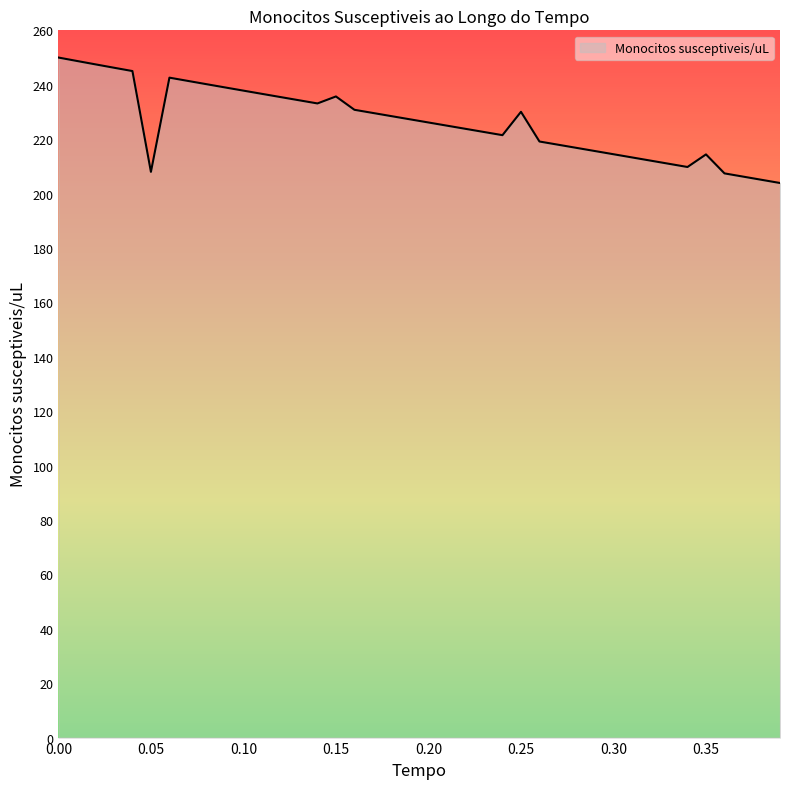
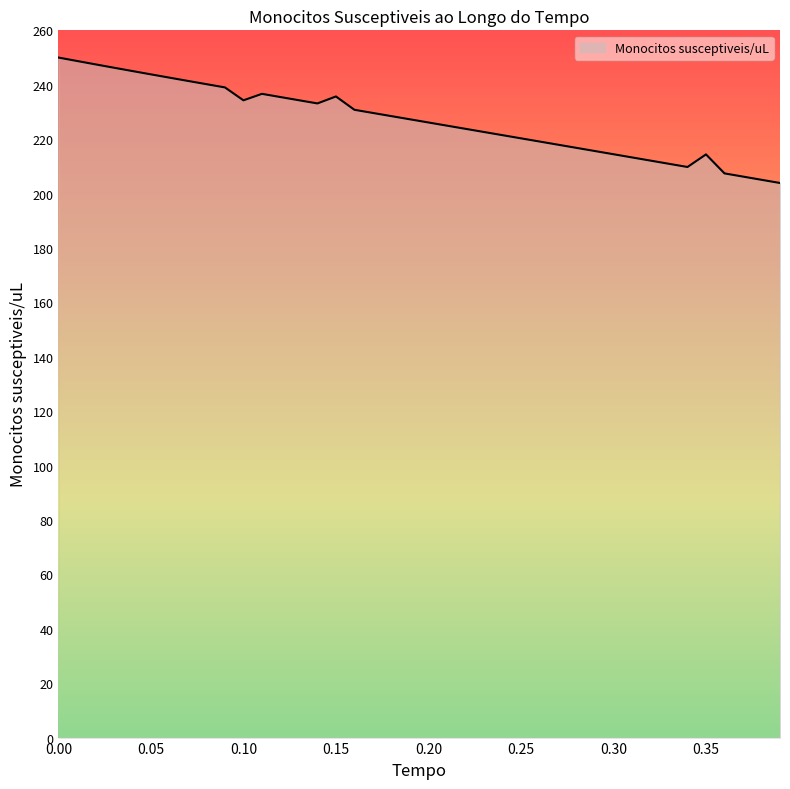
0.05: 208 -> 244
0.10: 238 -> 234
0.25: 230 -> 220
